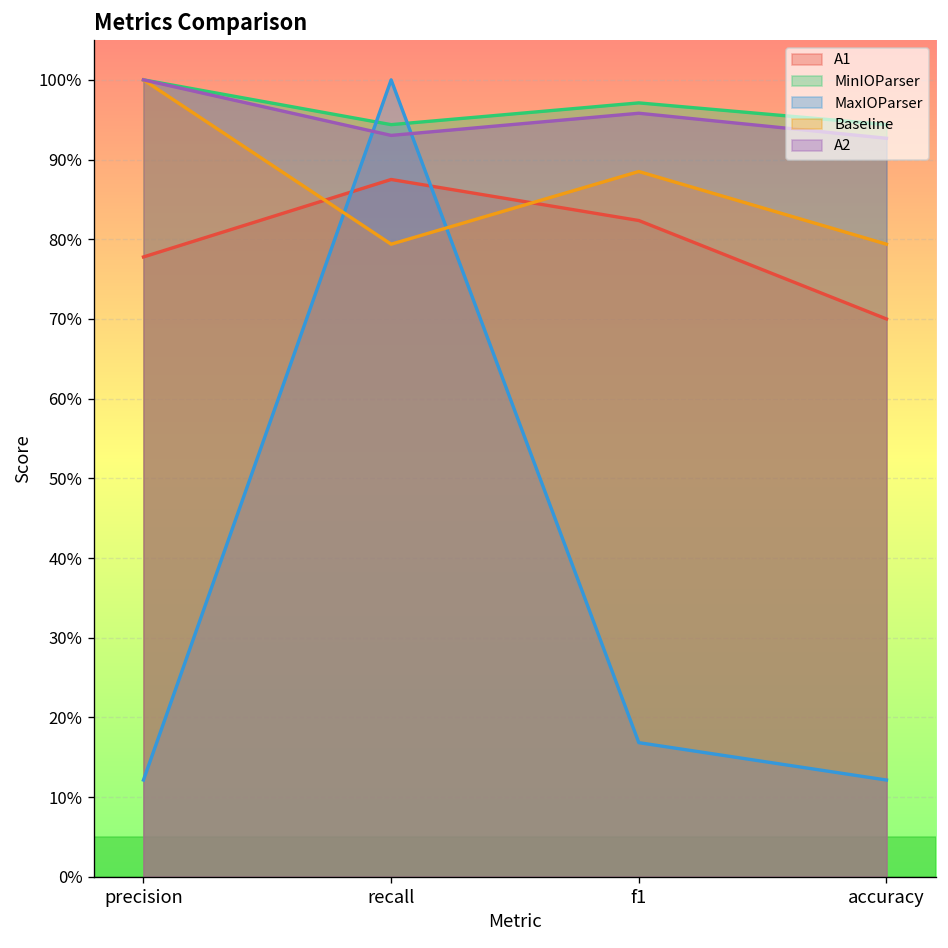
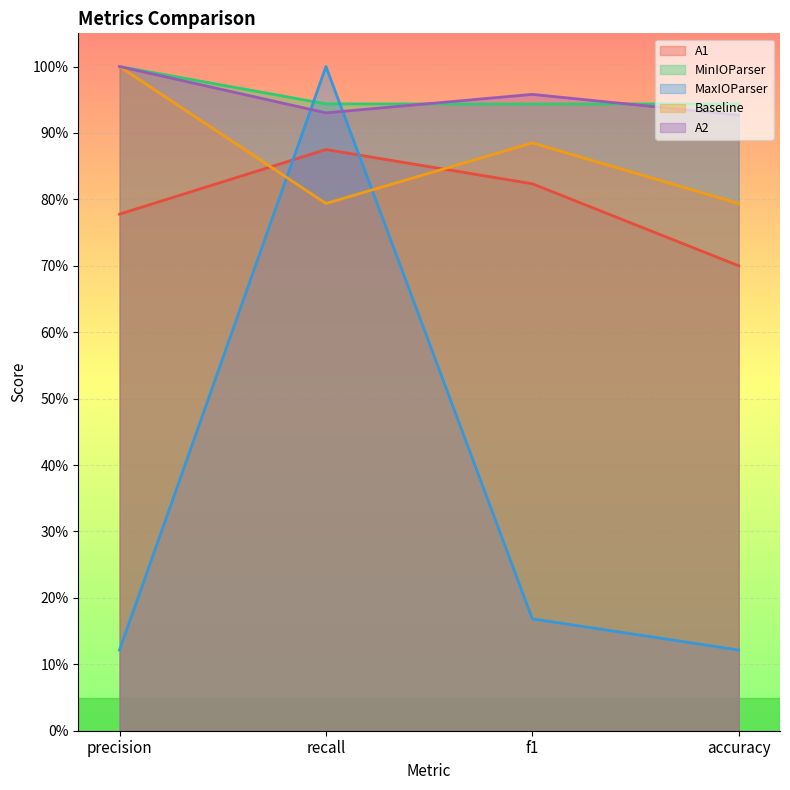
MinIOParser, f1: 97% -> 94%
